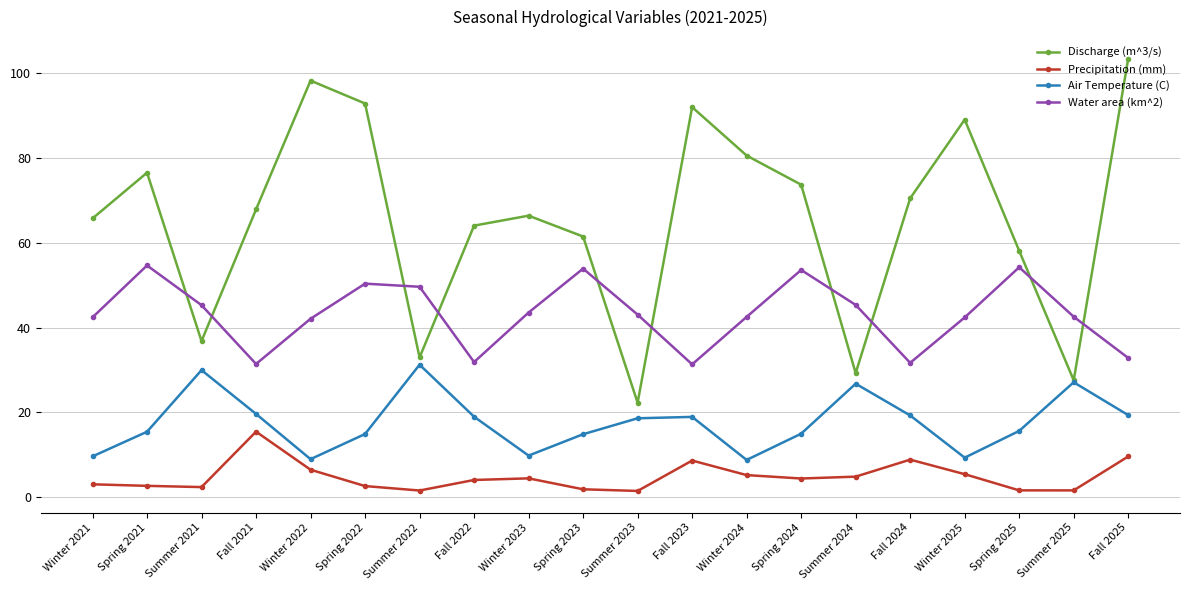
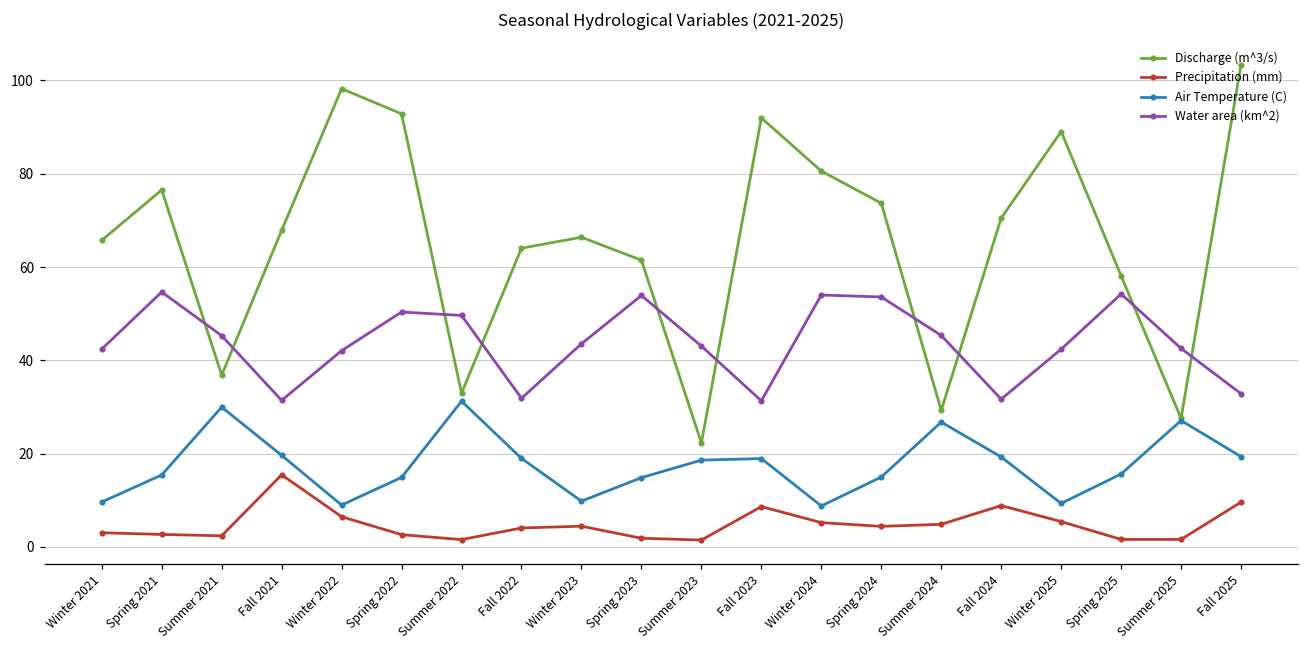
Water area (km^2), Winter 2024: 43 -> 54
